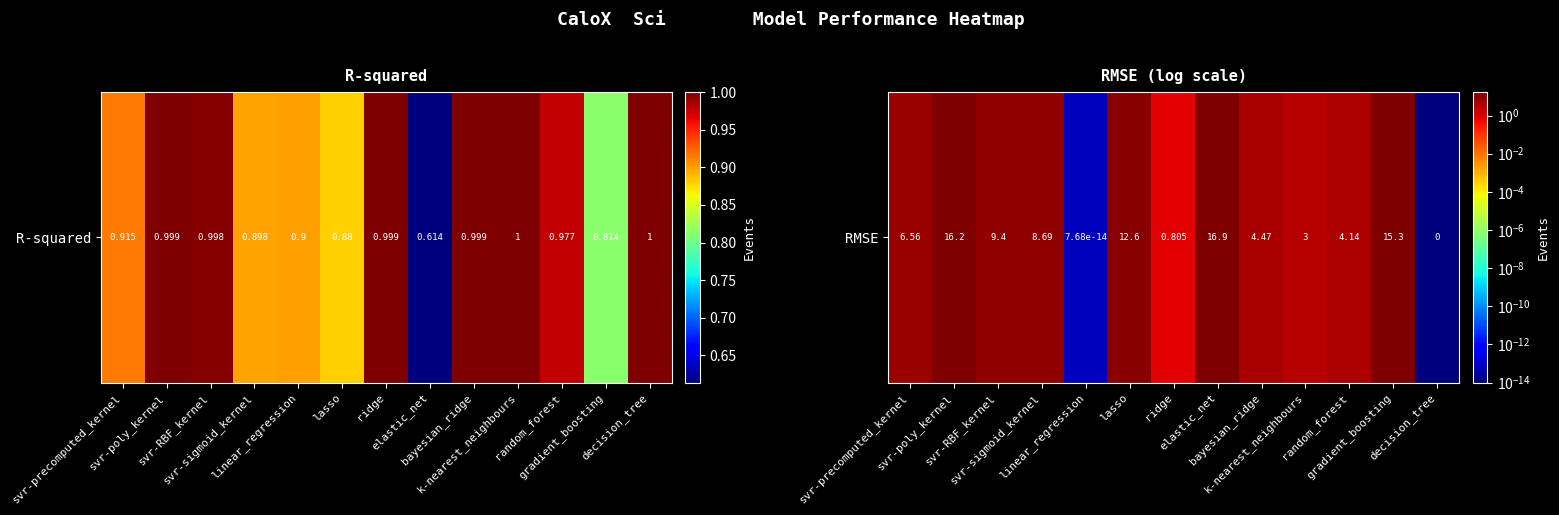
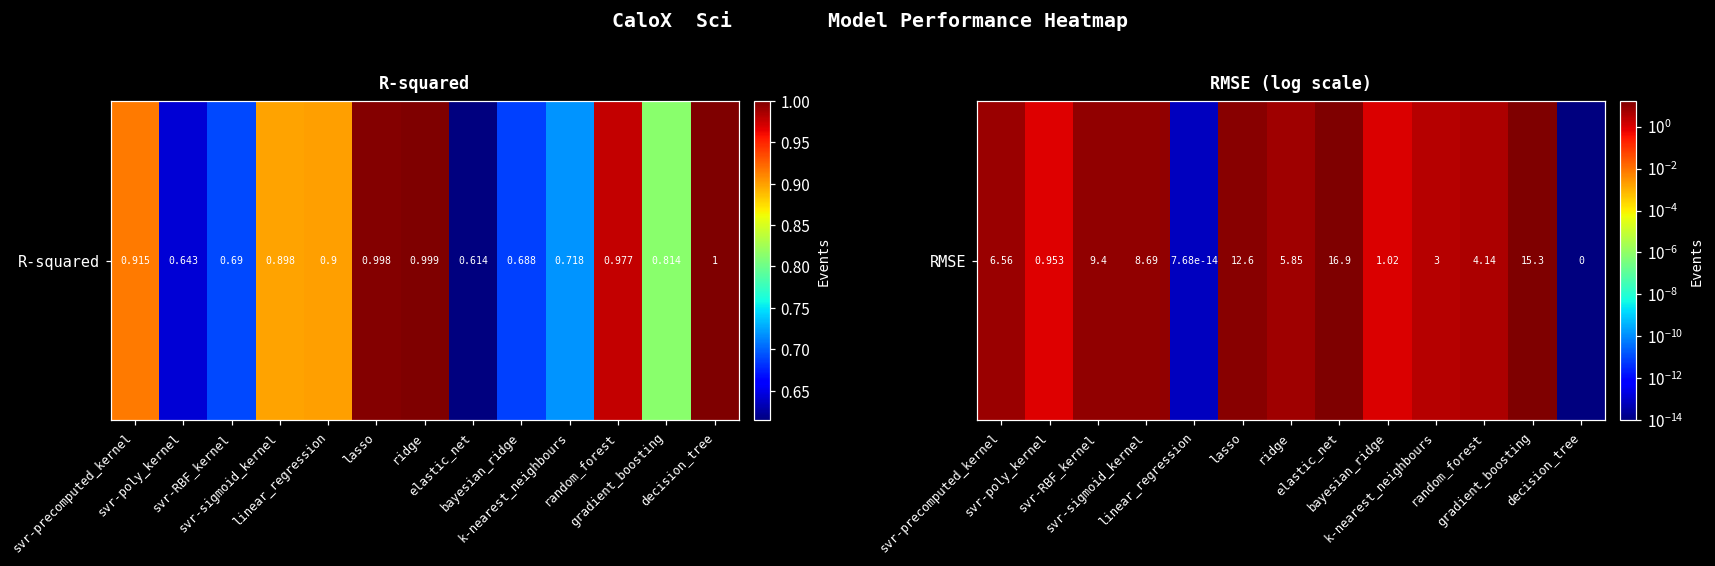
R-squared, R-squared, svr-poly_kernel: 0.999 -> 0.643
R-squared, R-squared, svr-RBF_kernel: 0.998 -> 0.69
R-squared, R-squared, lasso: 0.88 -> 0.998
R-squared, R-squared, bayesian_ridge: 0.999 -> 0.688
R-squared, R-squared, k-nearest_neighbours: 1 -> 0.718
RMSE (log scale), RMSE, svr-poly_kernel: 16.2 -> 0.953
RMSE (log scale), RMSE, ridge: 0.805 -> 5.85
RMSE (log scale), RMSE, bayesian_ridge: 4.47 -> 1.02
